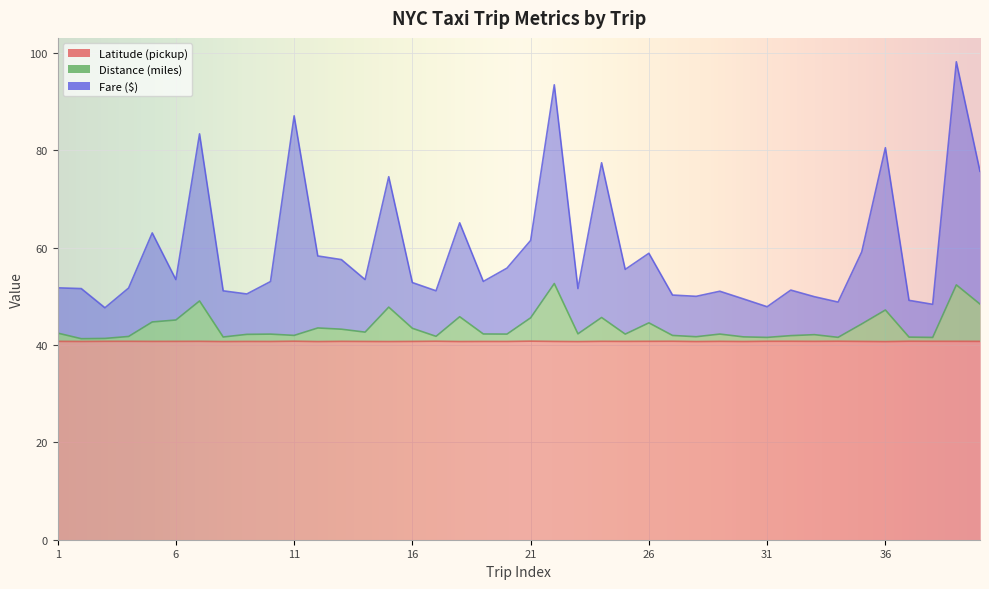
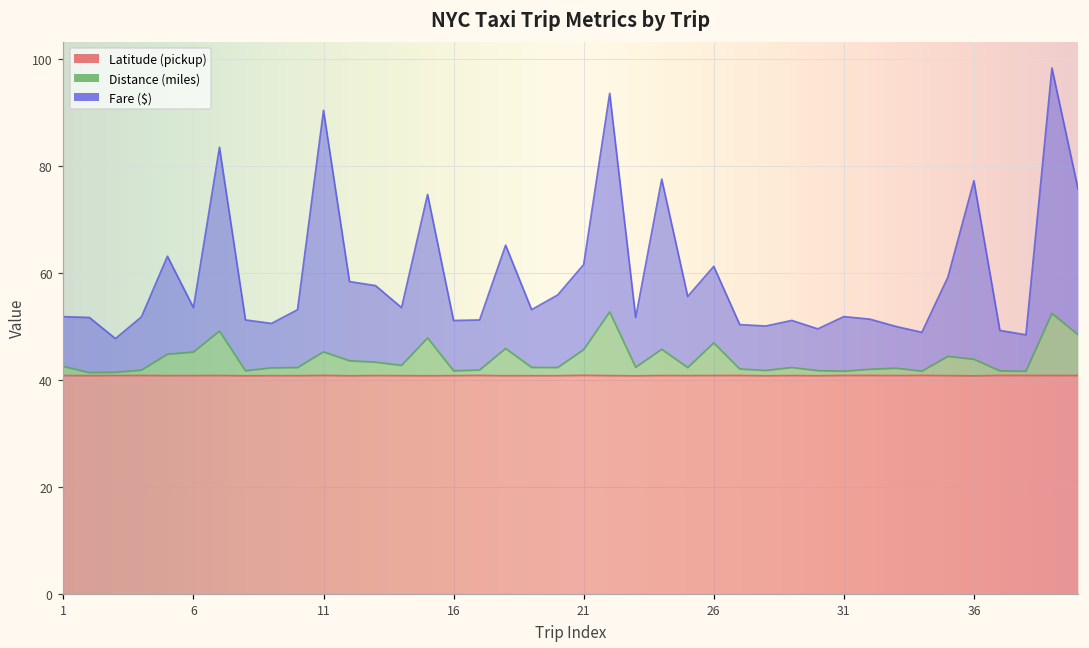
Distance (miles), 11: 1 -> 4
Distance (miles), 16: 3 -> 1
Distance (miles), 26: 4 -> 6
Fare ($), 31: 6 -> 10
Distance (miles), 36: 7 -> 3
